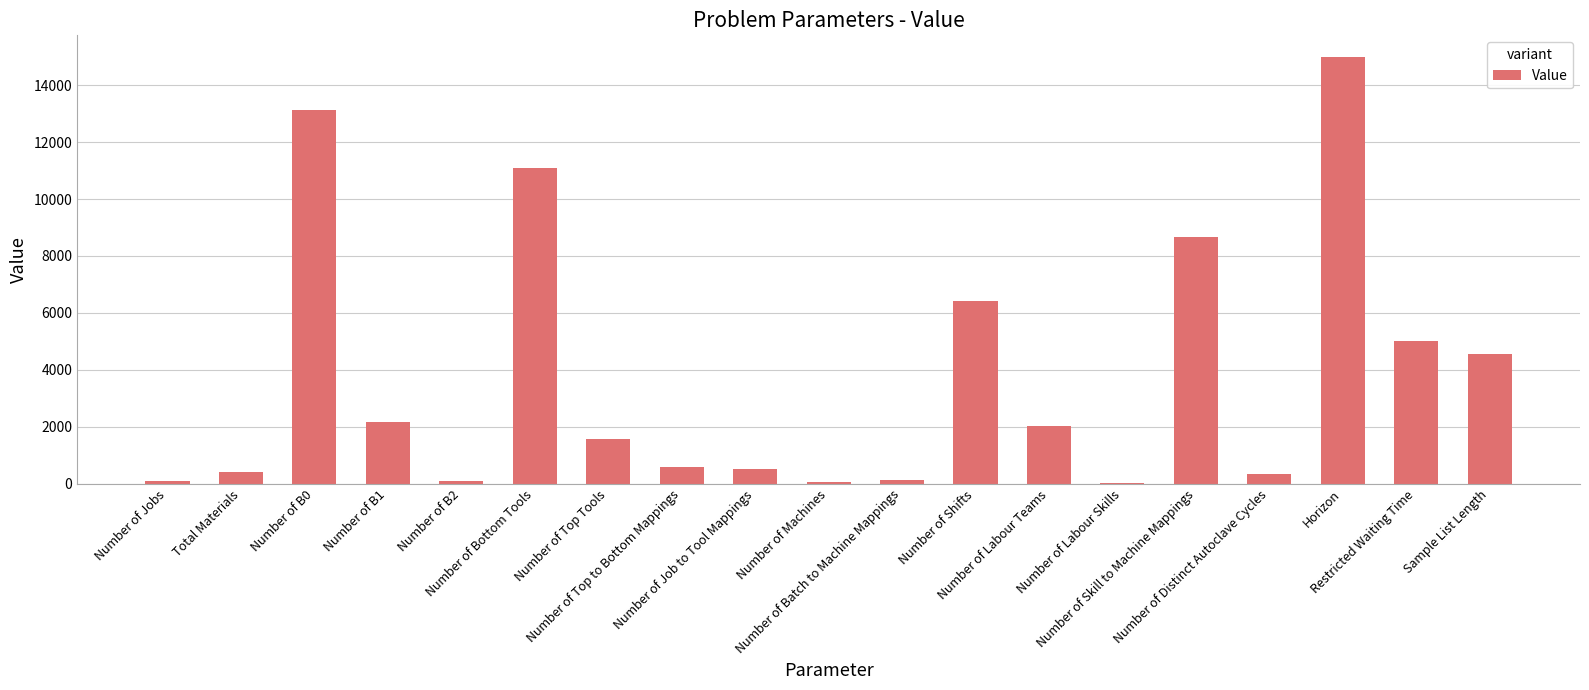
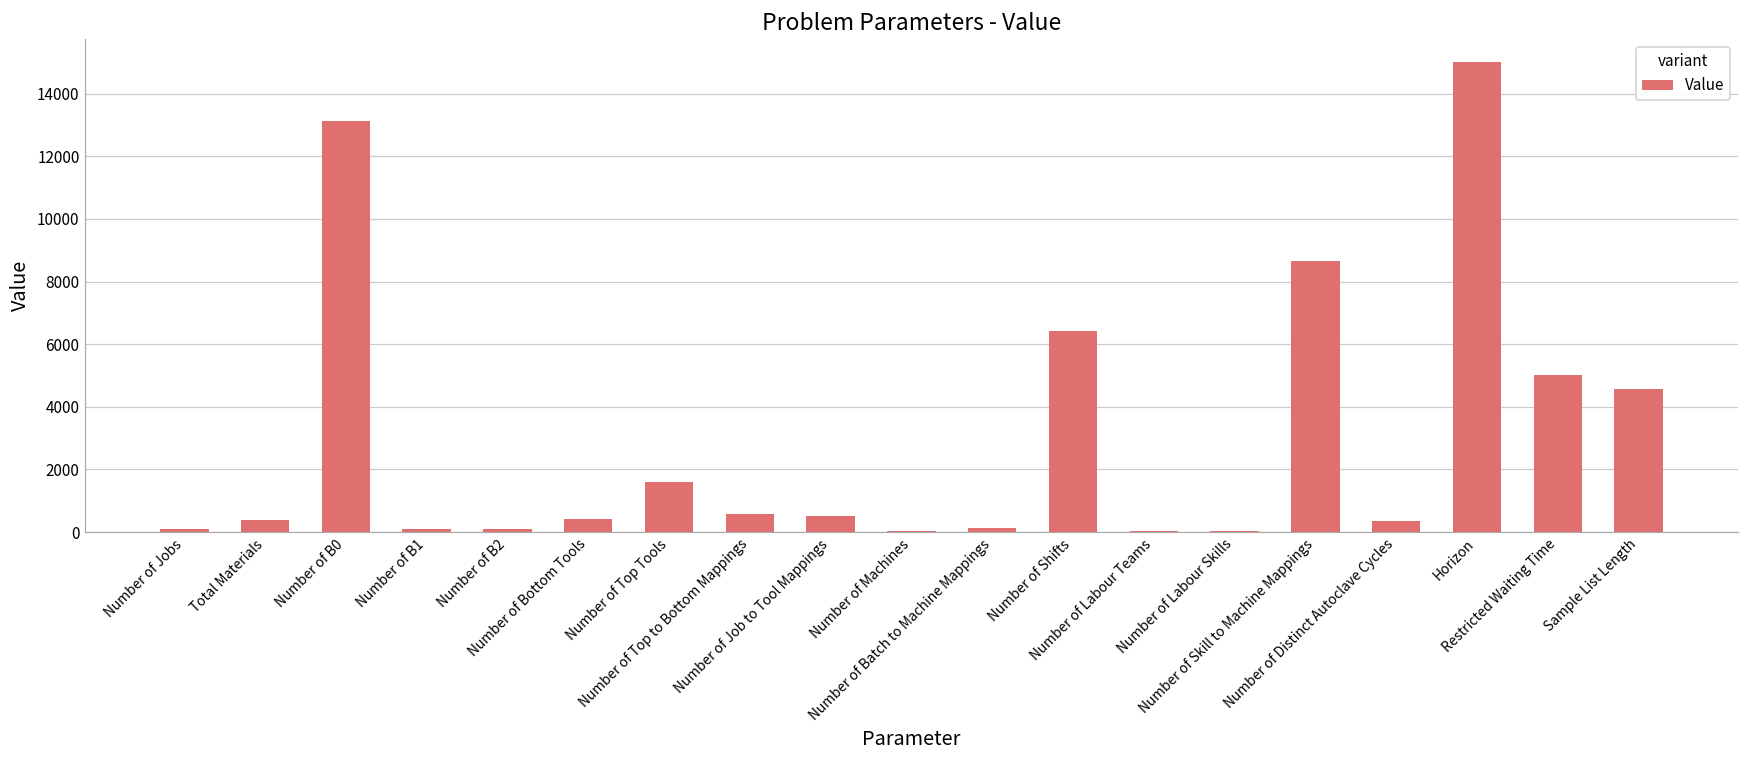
Number of B1: 2200 -> 100
Number of Bottom Tools: 11100 -> 400
Number of Labour Teams: 2000 -> 0
